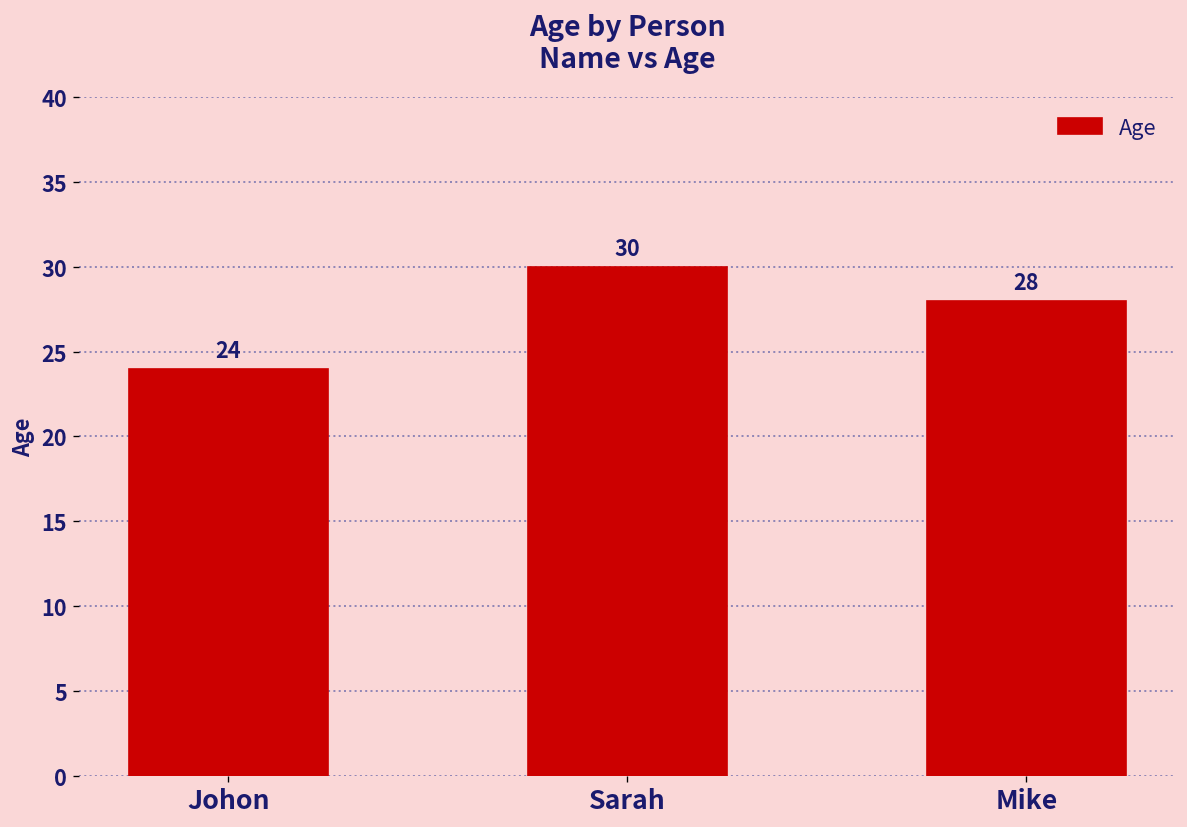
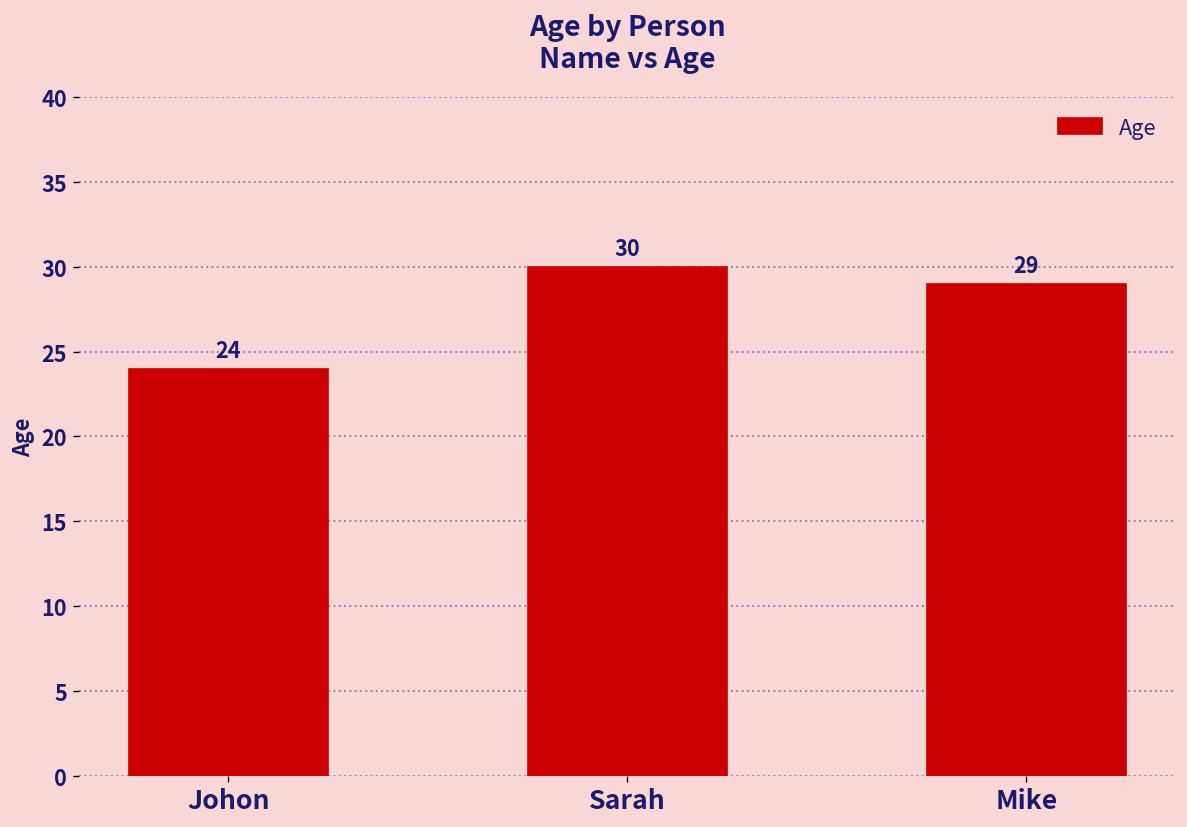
Mike: 28 -> 29
